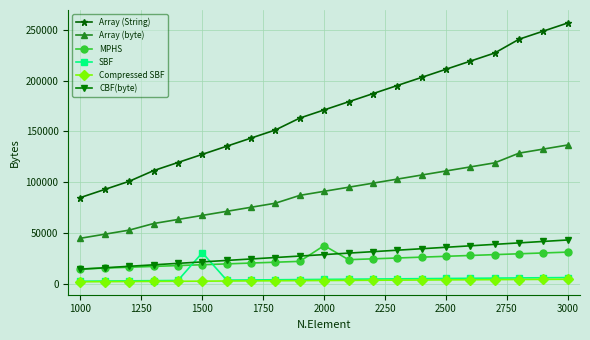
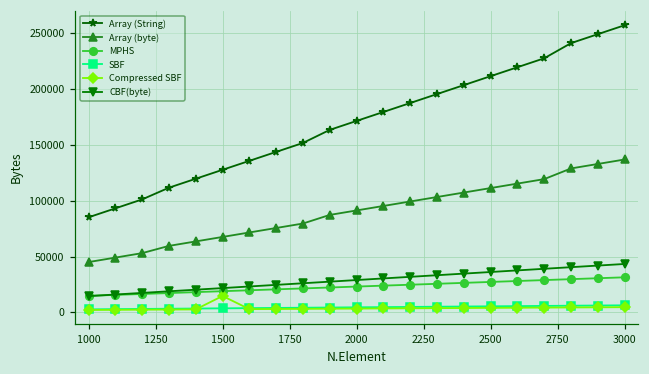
SBF, 1500: 31000 -> 4000
Compressed SBF, 1500: 3000 -> 15000
MPHS, 2000: 38000 -> 23000
